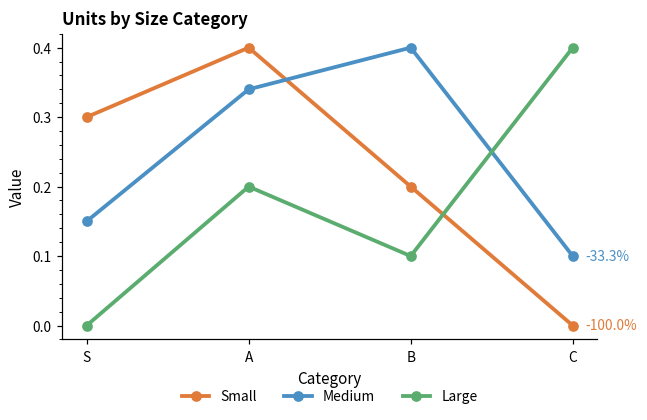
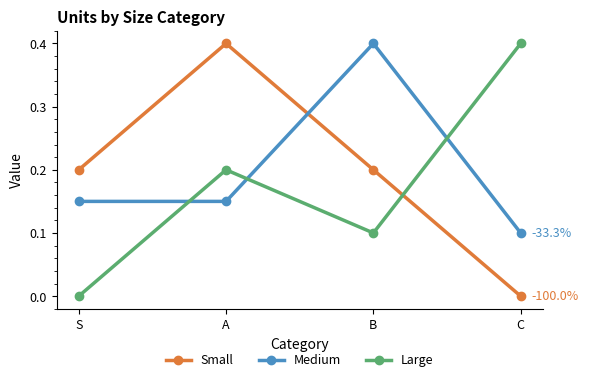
Small, S: 0.3 -> 0.2
Medium, A: 0.34 -> 0.15
